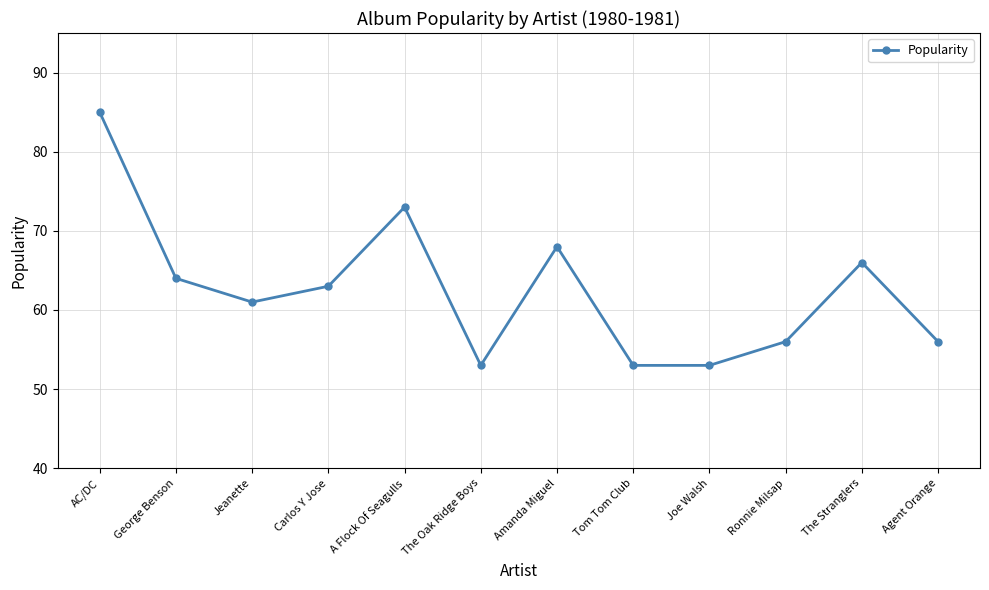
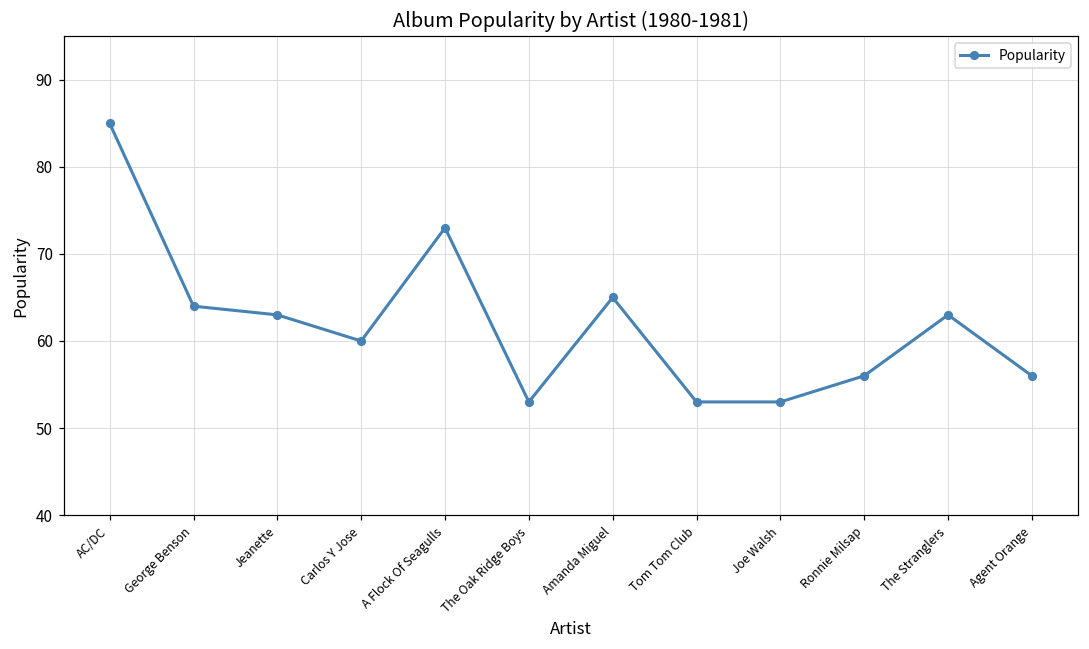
Jeanette: 61 -> 63
Carlos Y Jose: 63 -> 60
Amanda Miguel: 68 -> 65
The Stranglers: 66 -> 63
